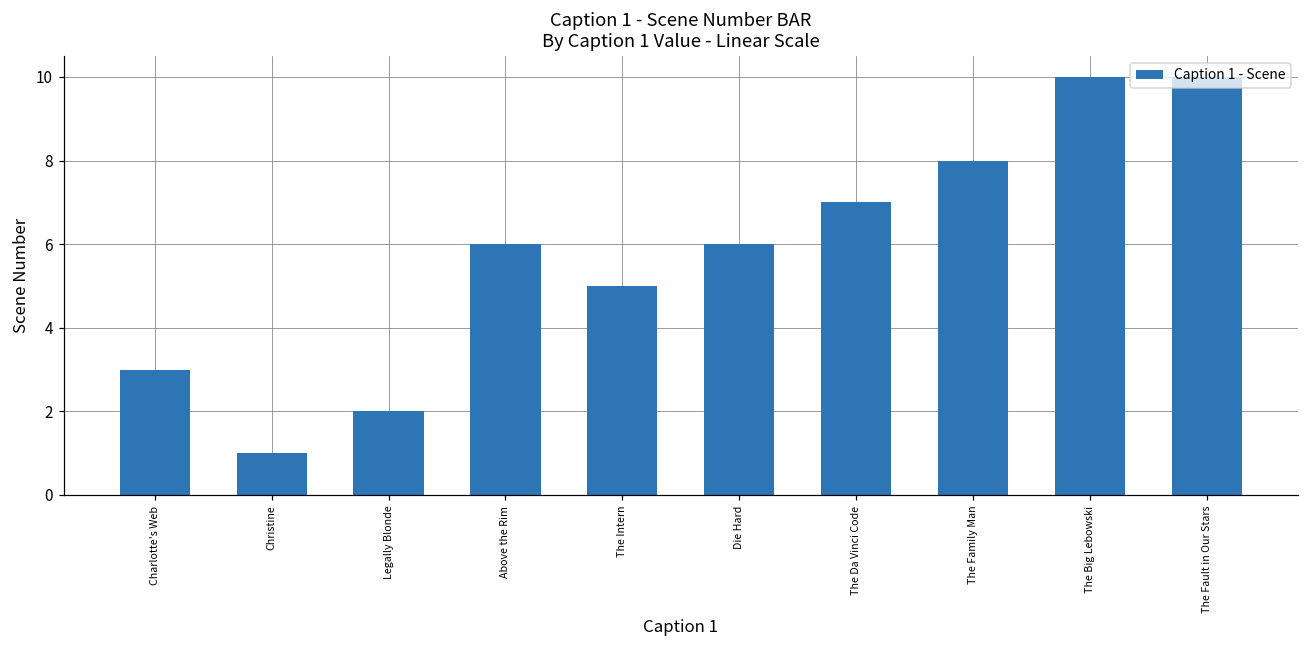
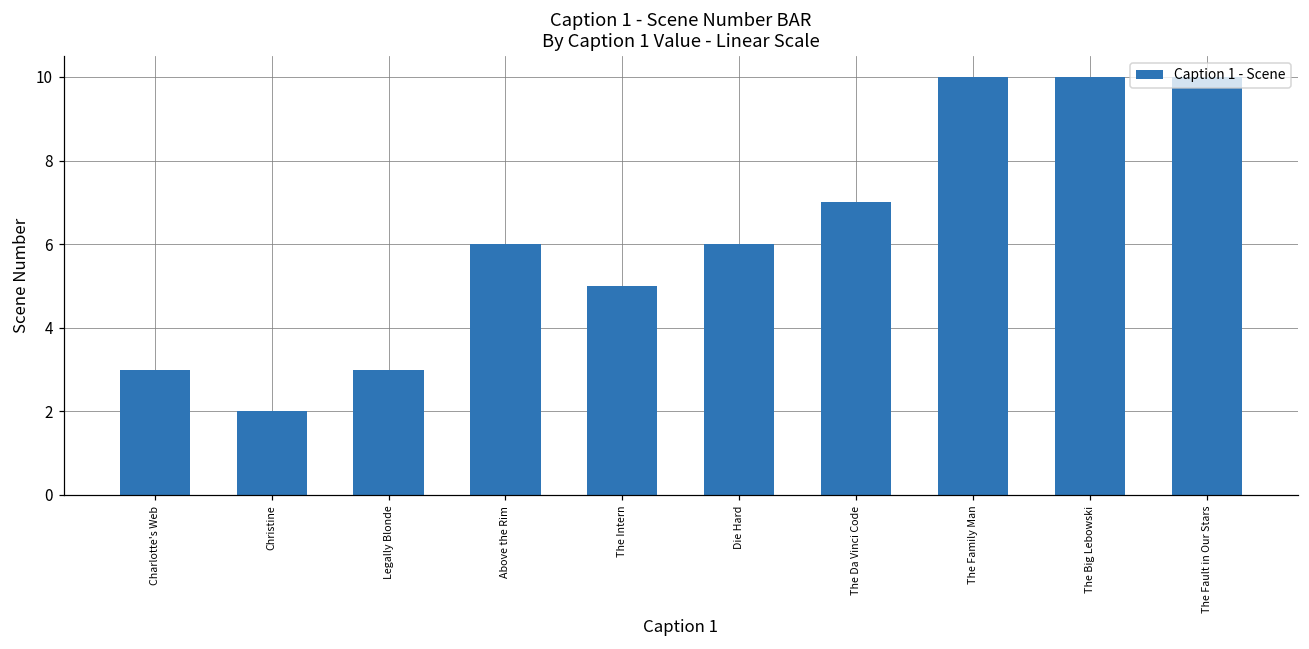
Christine: 1 -> 2
Legally Blonde: 2 -> 3
The Family Man: 8 -> 10
